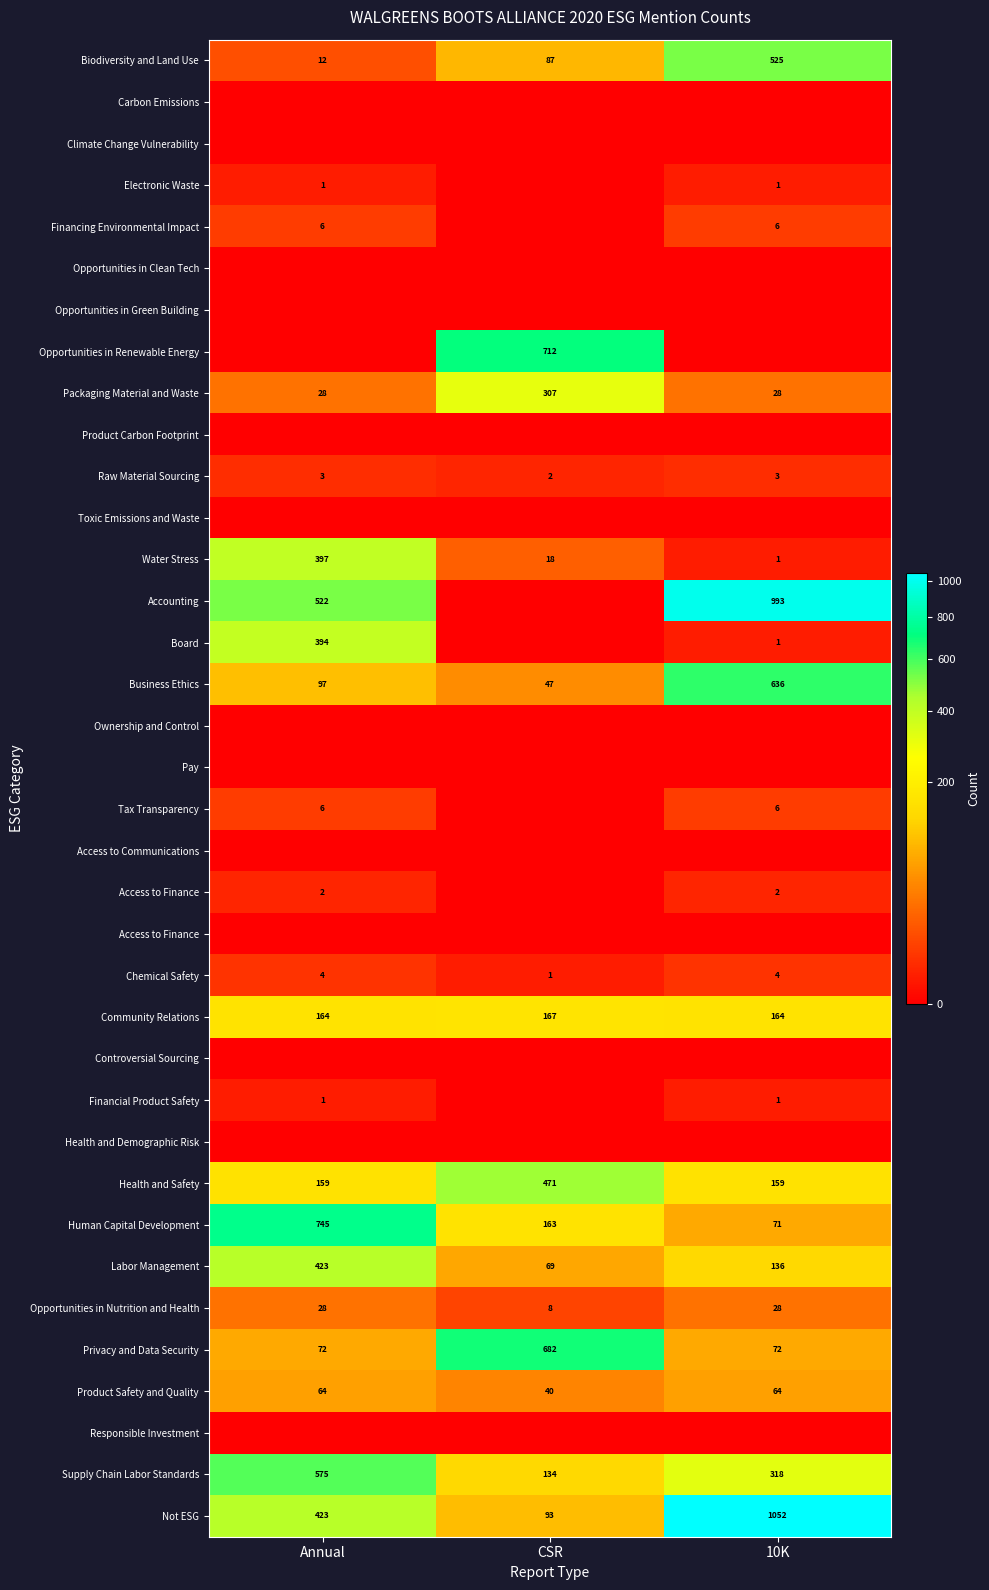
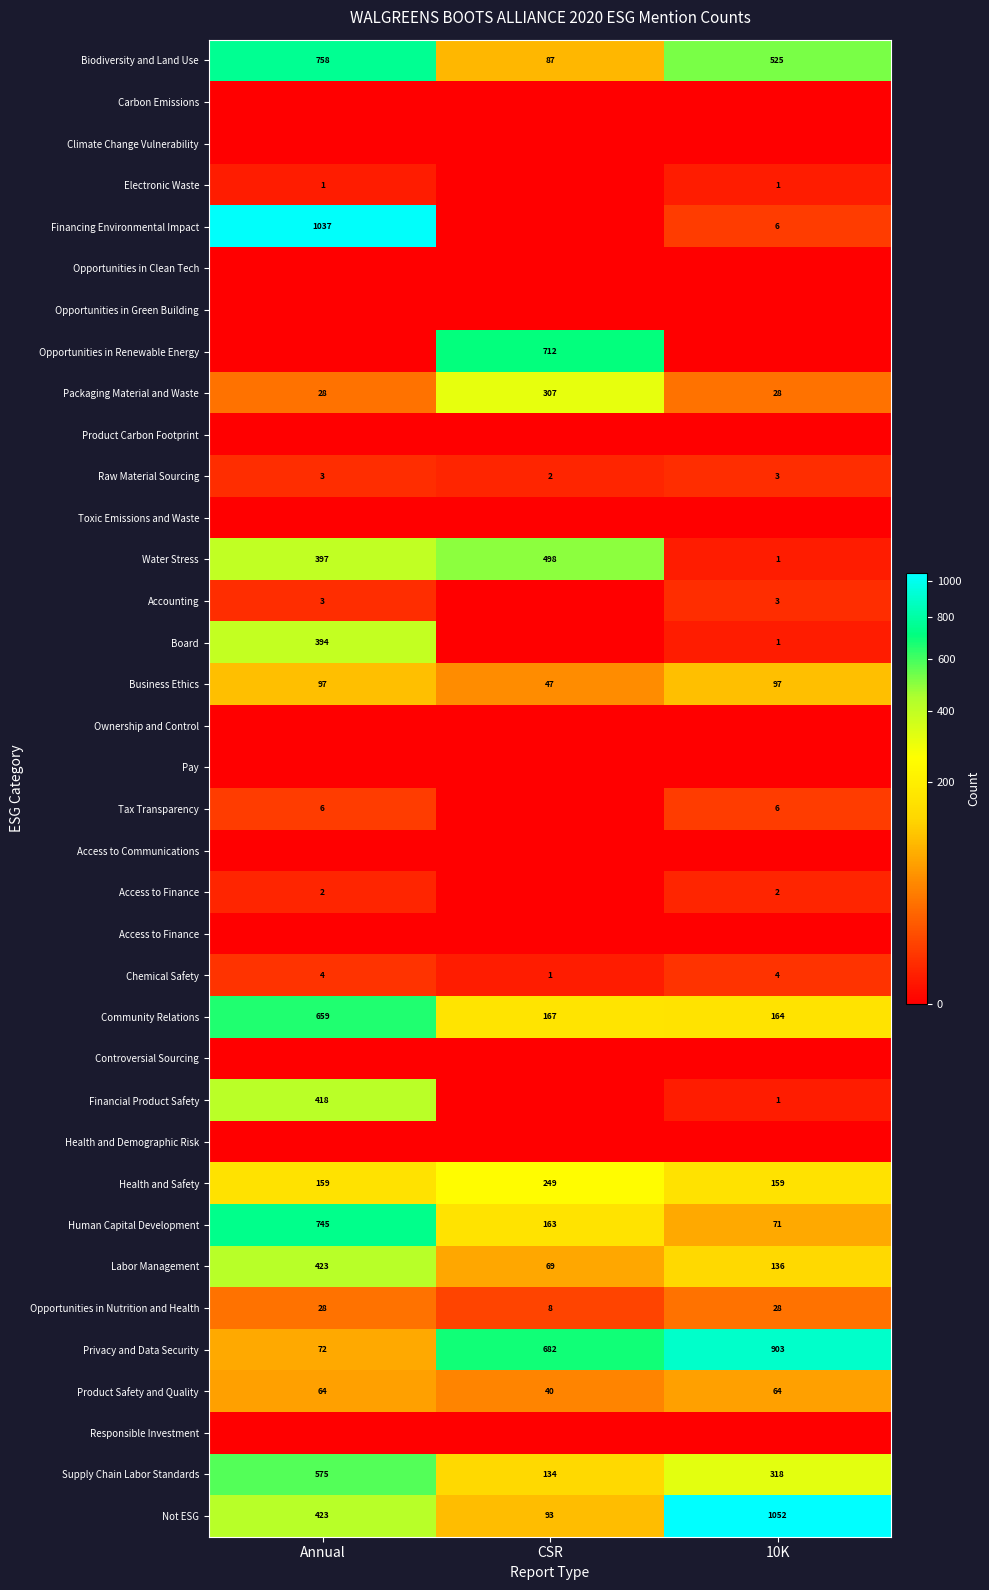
Biodiversity and Land Use, Annual: 12 -> 758
Financing Environmental Impact, Annual: 6 -> 1037
Water Stress, CSR: 18 -> 498
Accounting, Annual: 522 -> 3
Accounting, 10K: 993 -> 3
Business Ethics, 10K: 636 -> 97
Community Relations, Annual: 164 -> 659
Financial Product Safety, Annual: 1 -> 418
Health and Safety, CSR: 471 -> 249
Privacy and Data Security, 10K: 72 -> 903
